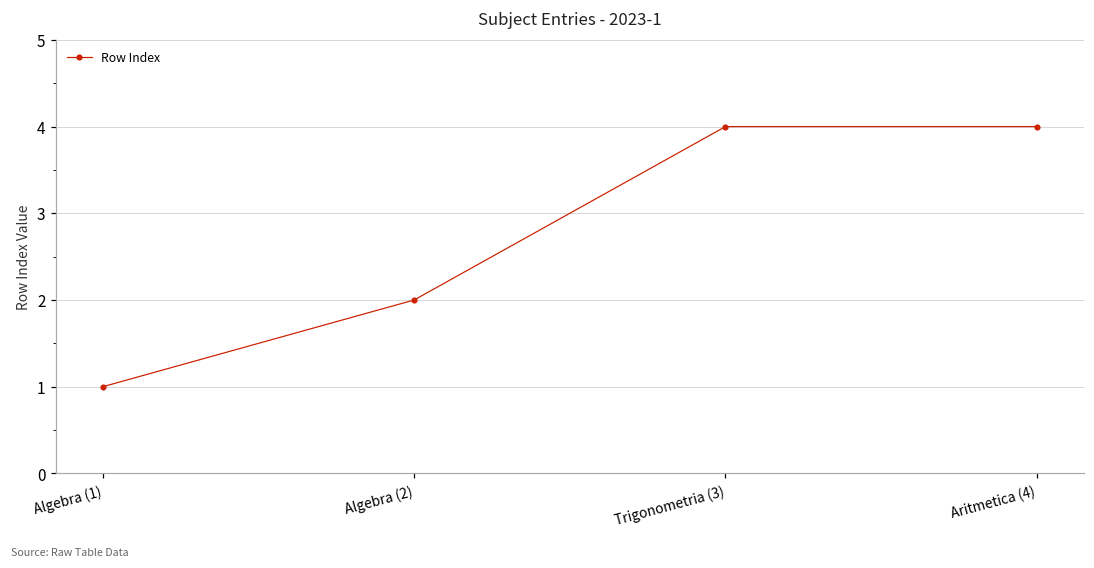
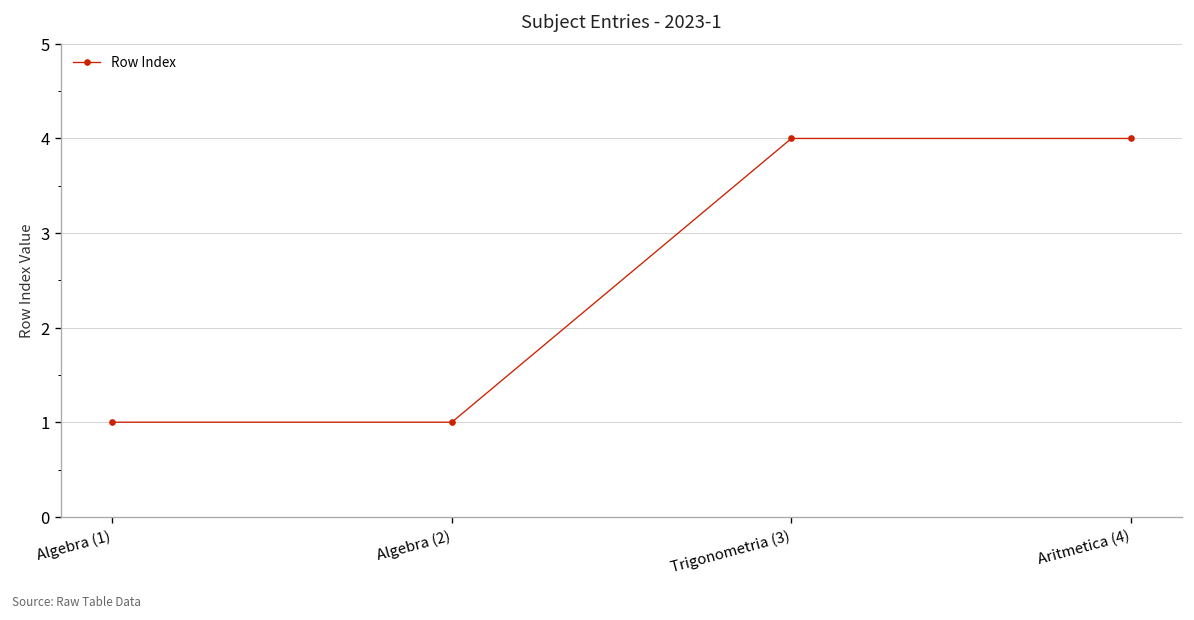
Algebra (2): 2 -> 1
